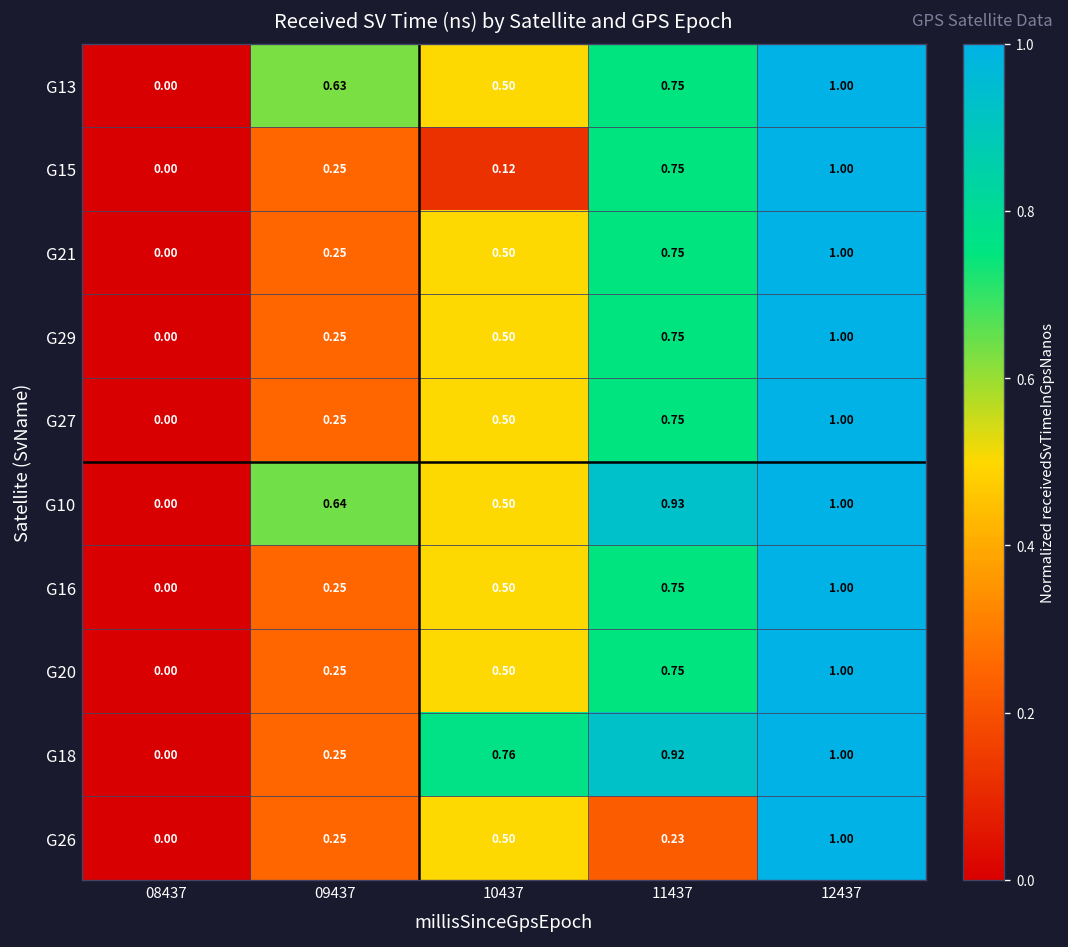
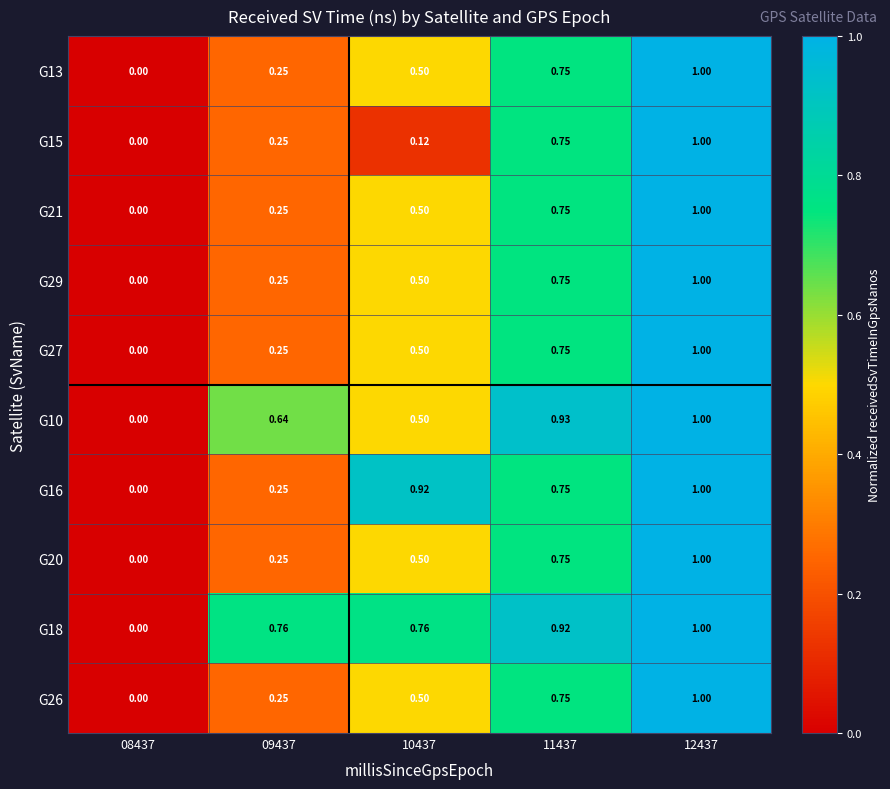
G13, 09437: 0.63 -> 0.25
G16, 10437: 0.50 -> 0.92
G18, 09437: 0.25 -> 0.76
G26, 11437: 0.23 -> 0.75
